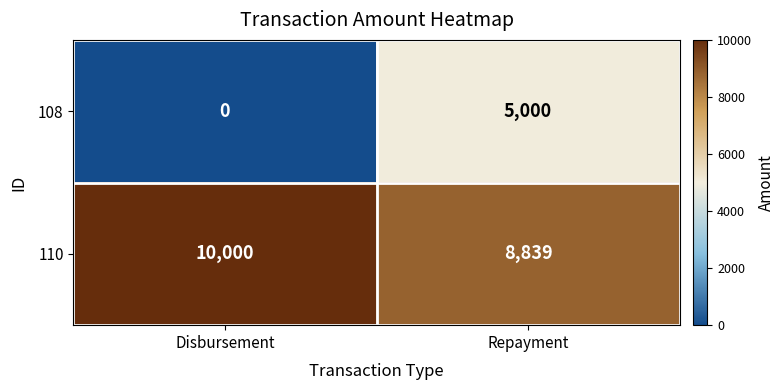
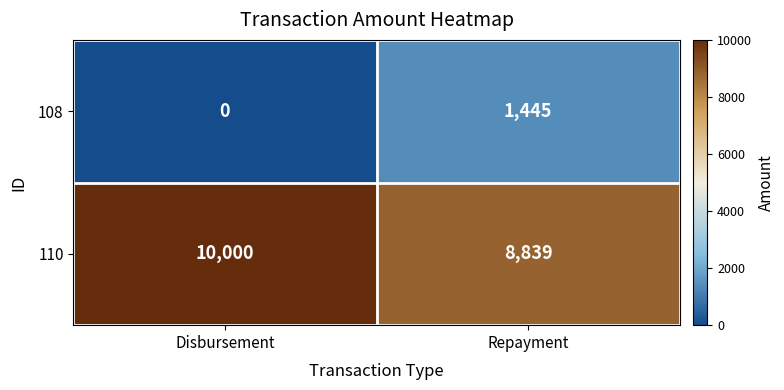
108, Repayment: 5,000 -> 1,445
